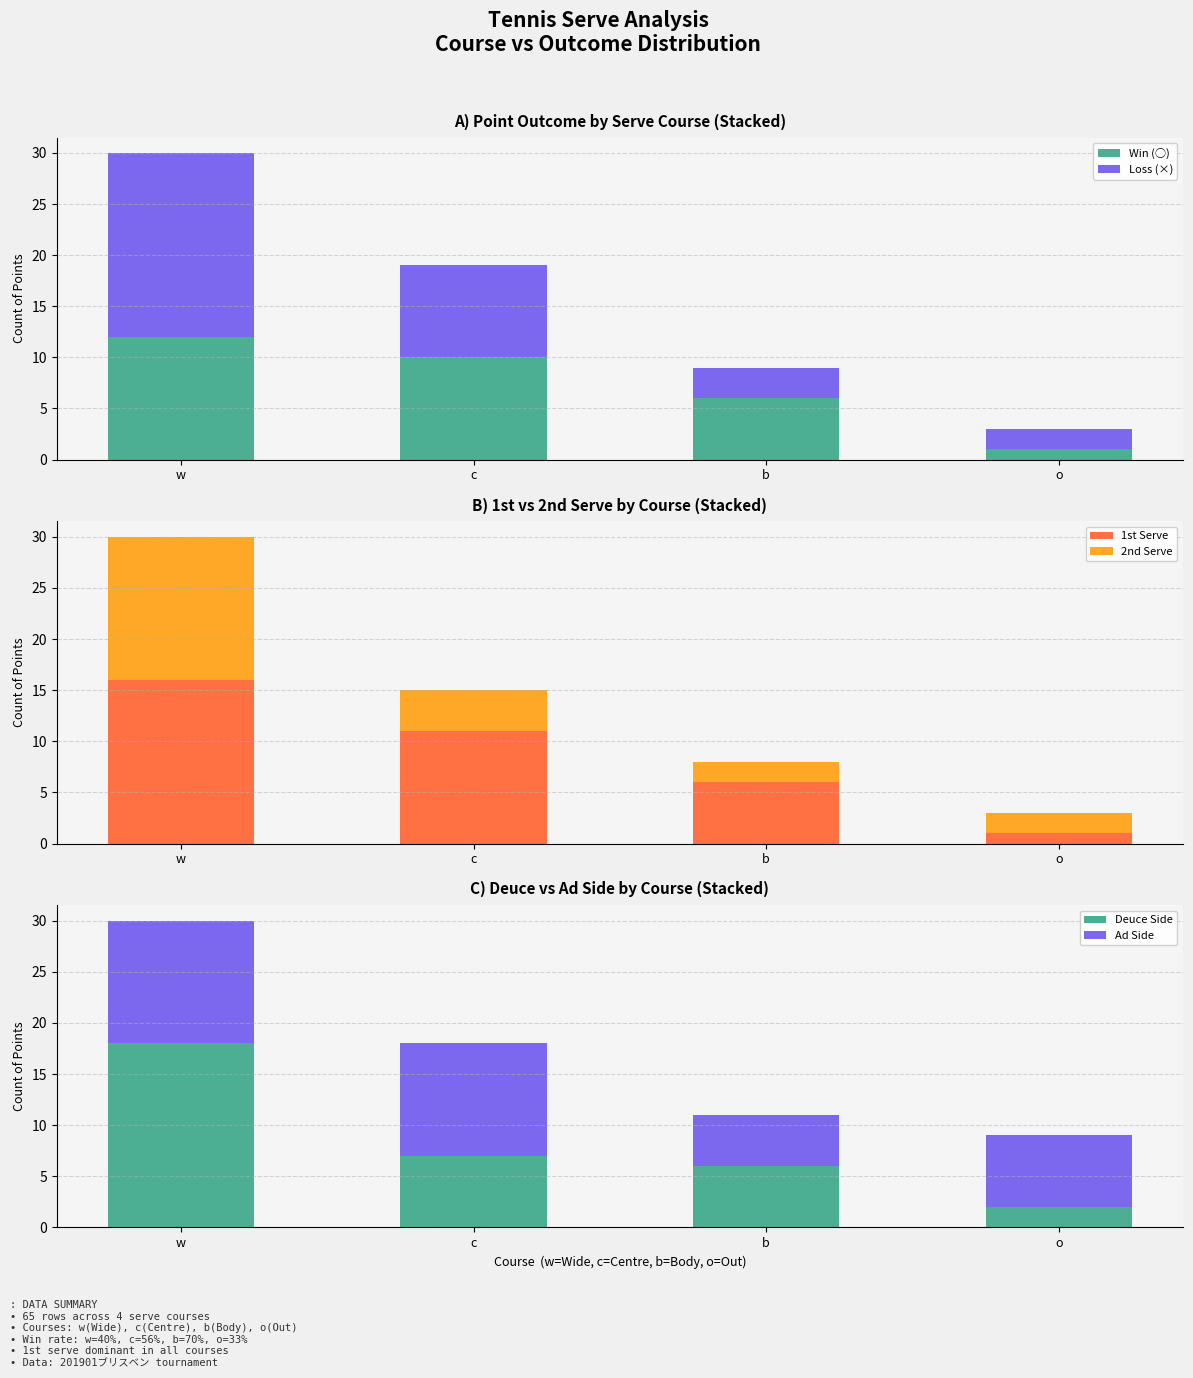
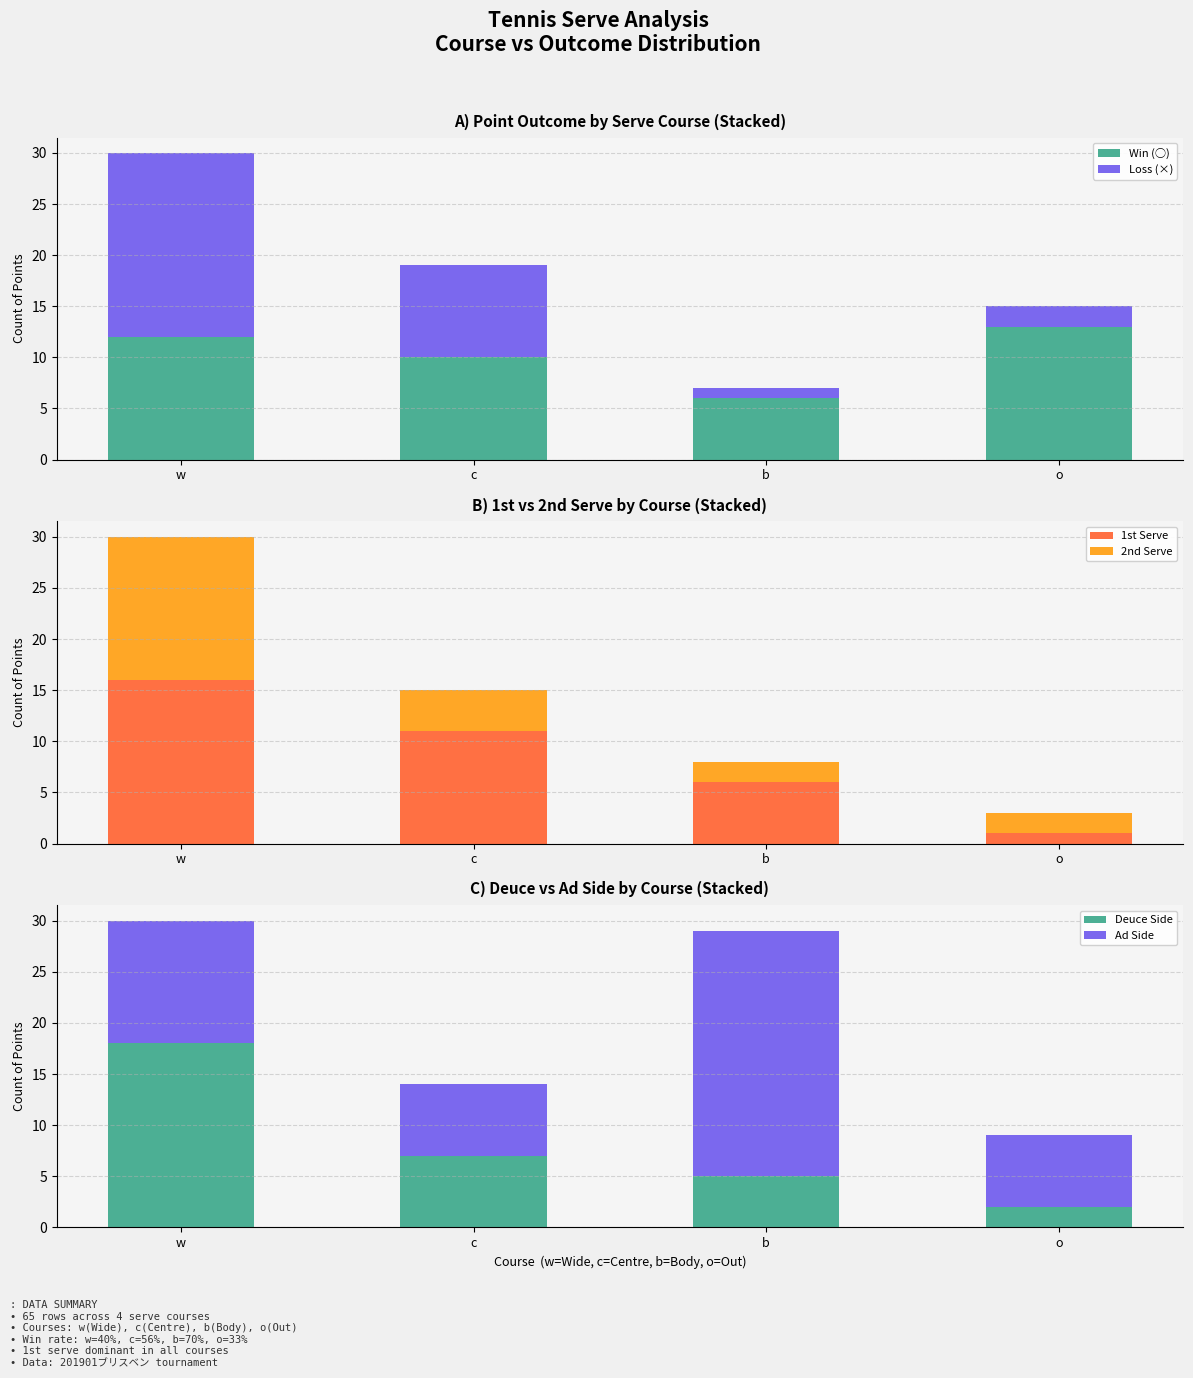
A) Point Outcome by Serve Course (Stacked), Loss (×), b: 3 -> 1
A) Point Outcome by Serve Course (Stacked), Win (○), o: 1 -> 13
C) Deuce vs Ad Side by Course (Stacked), Ad Side, c: 11 -> 7
C) Deuce vs Ad Side by Course (Stacked), Deuce Side, b: 6 -> 5
C) Deuce vs Ad Side by Course (Stacked), Ad Side, b: 5 -> 24
